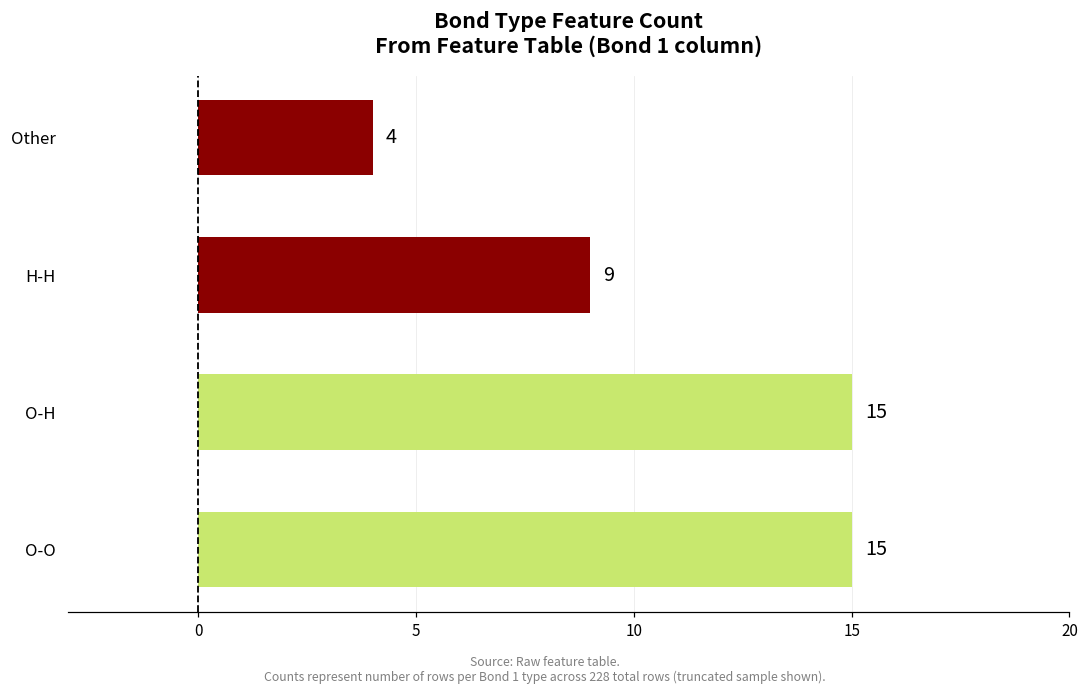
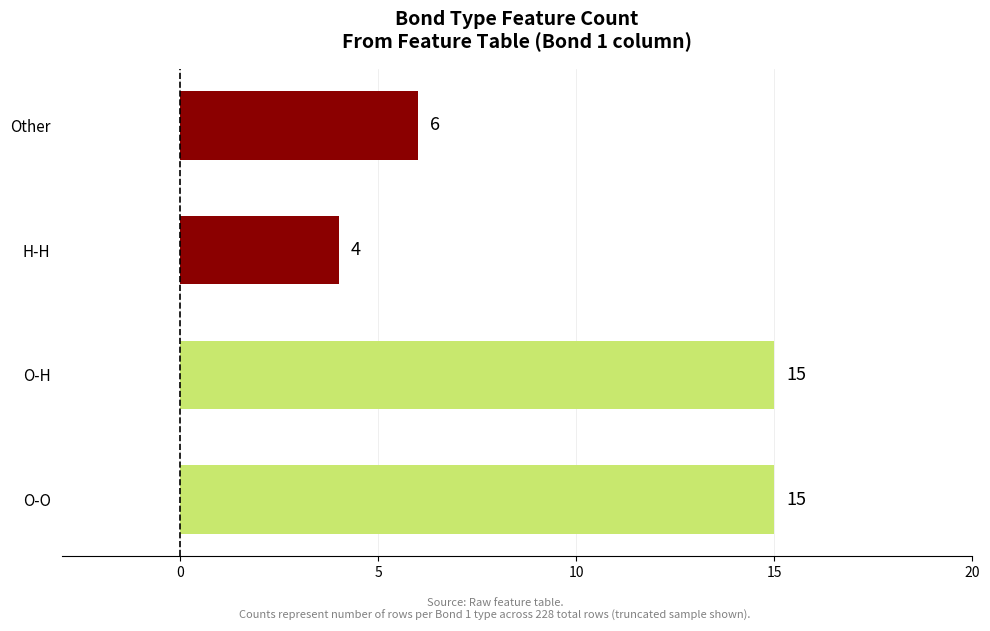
Other: 4 -> 6
H-H: 9 -> 4
